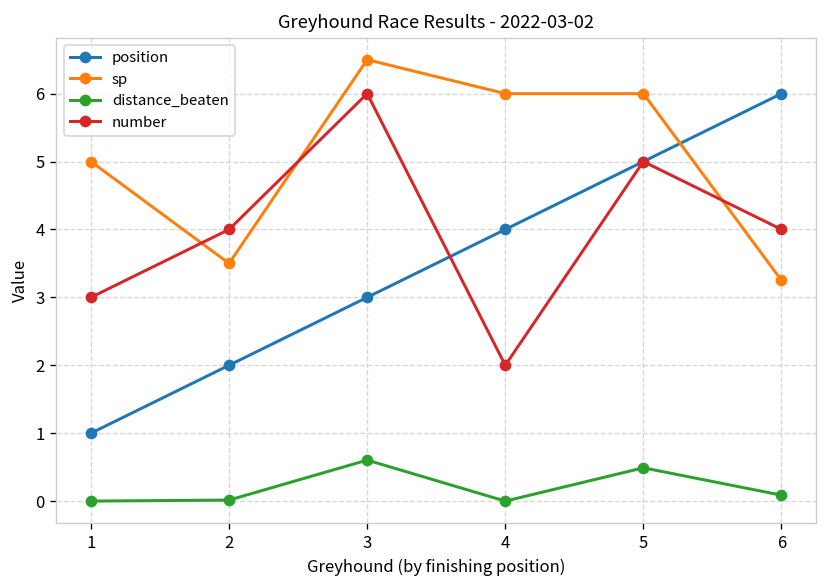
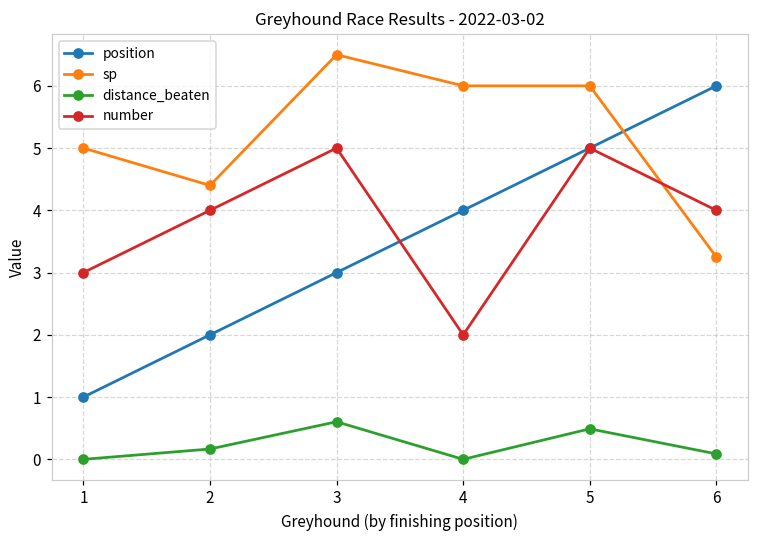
sp, 2: 3.5 -> 4.4
distance_beaten, 2: 0.0 -> 0.2
number, 3: 6 -> 5
